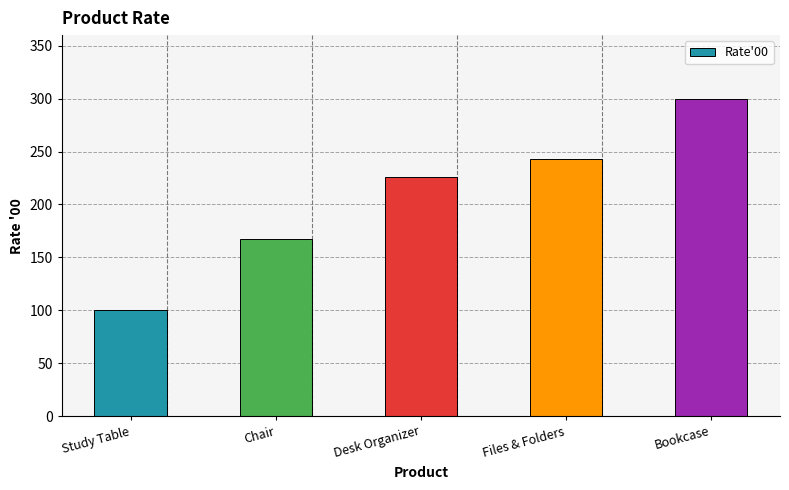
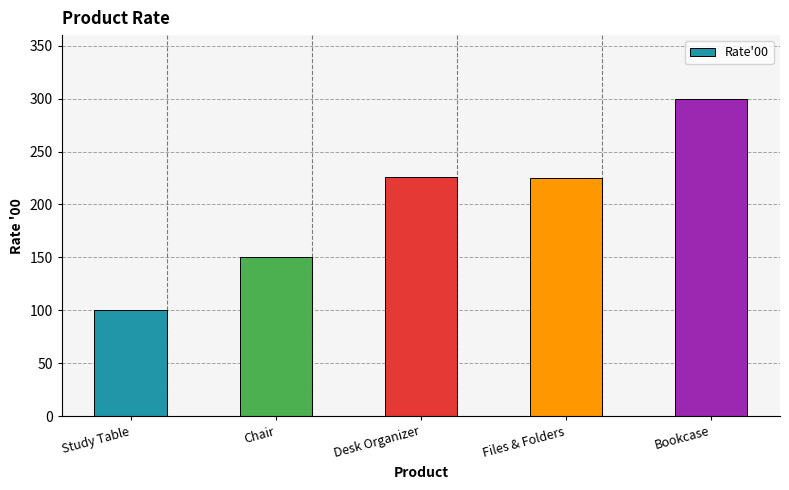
Chair: 167 -> 150
Files & Folders: 243 -> 225
